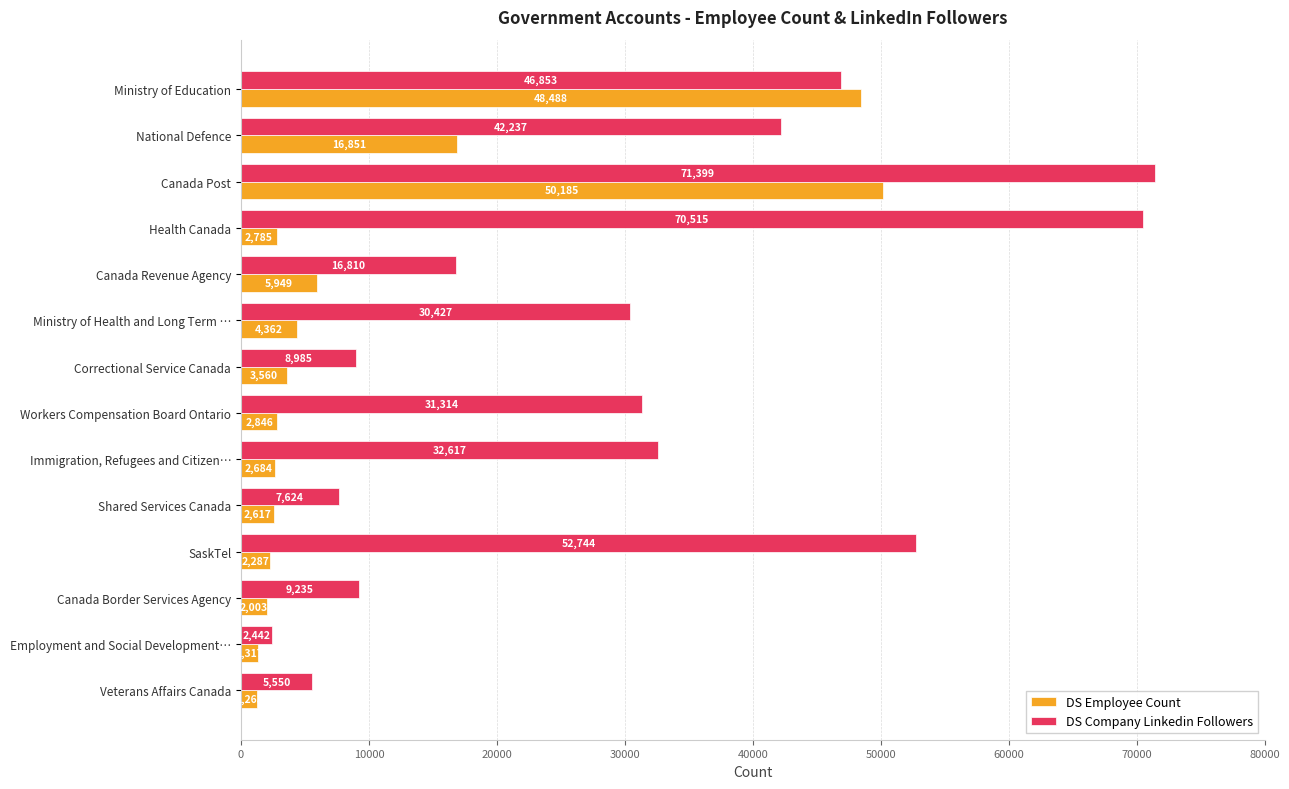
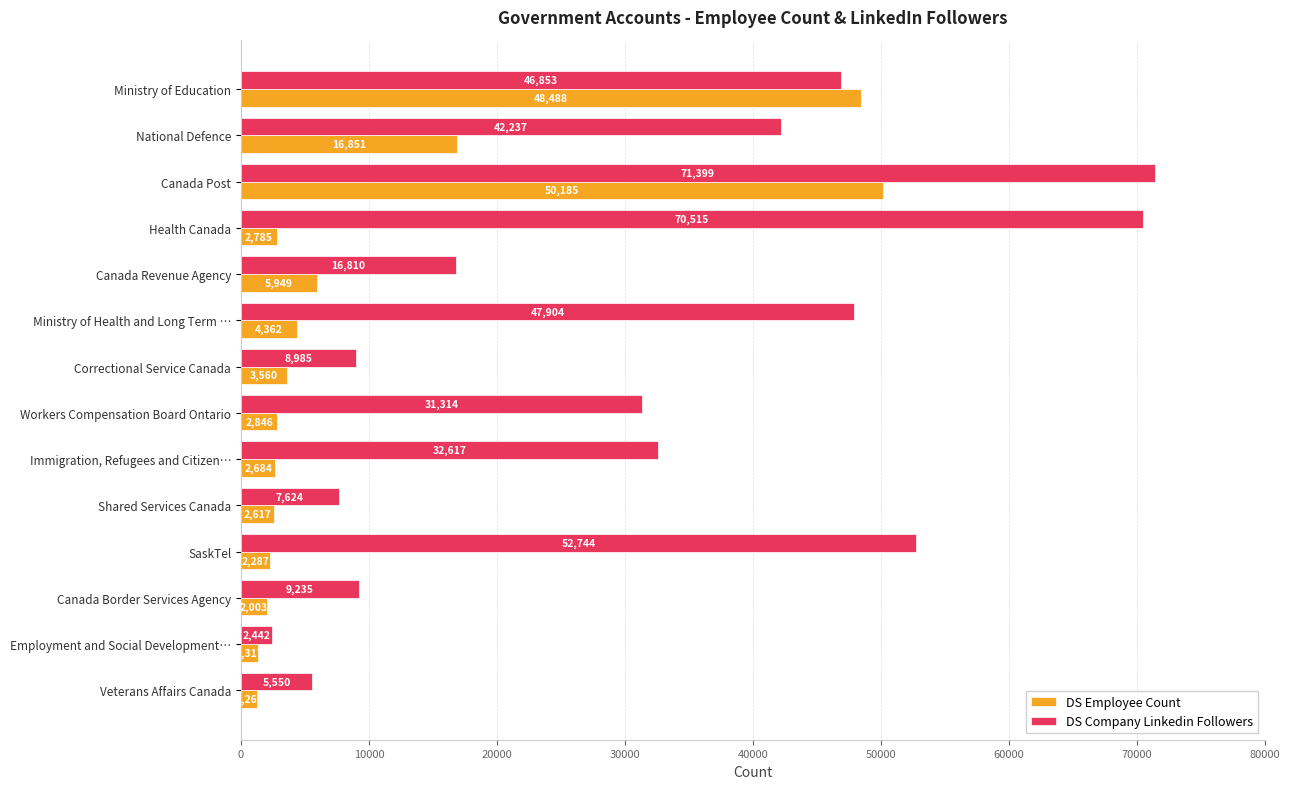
DS Company Linkedin Followers, Ministry of Health and Long Term …: 30,427 -> 47,904
